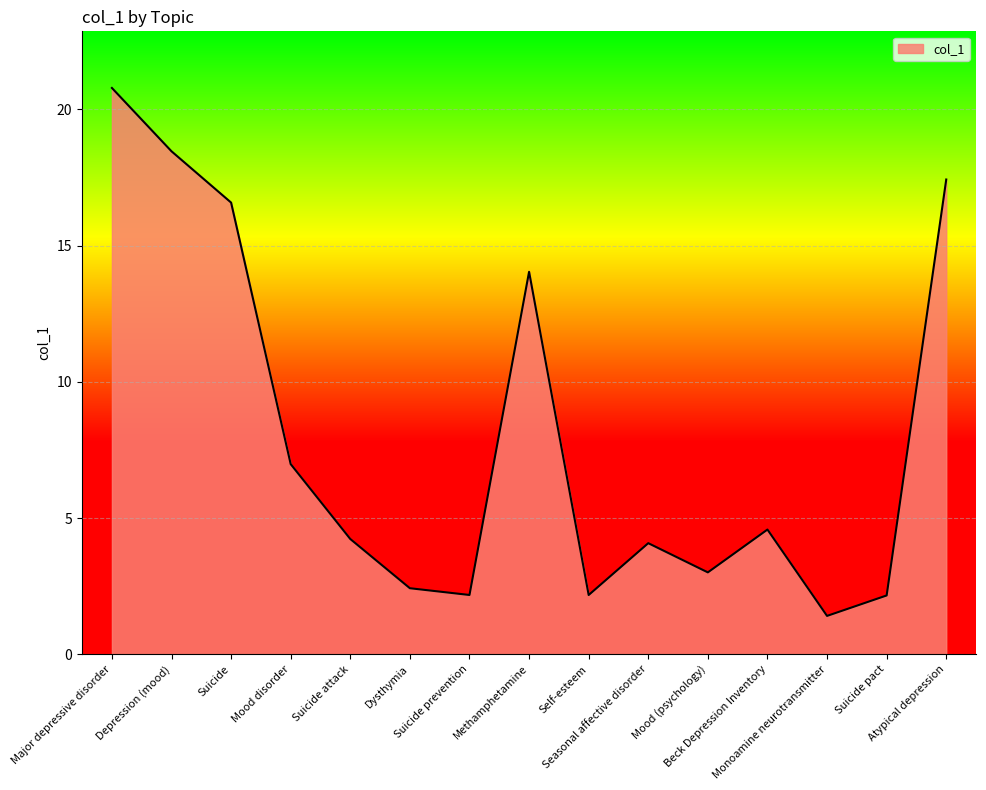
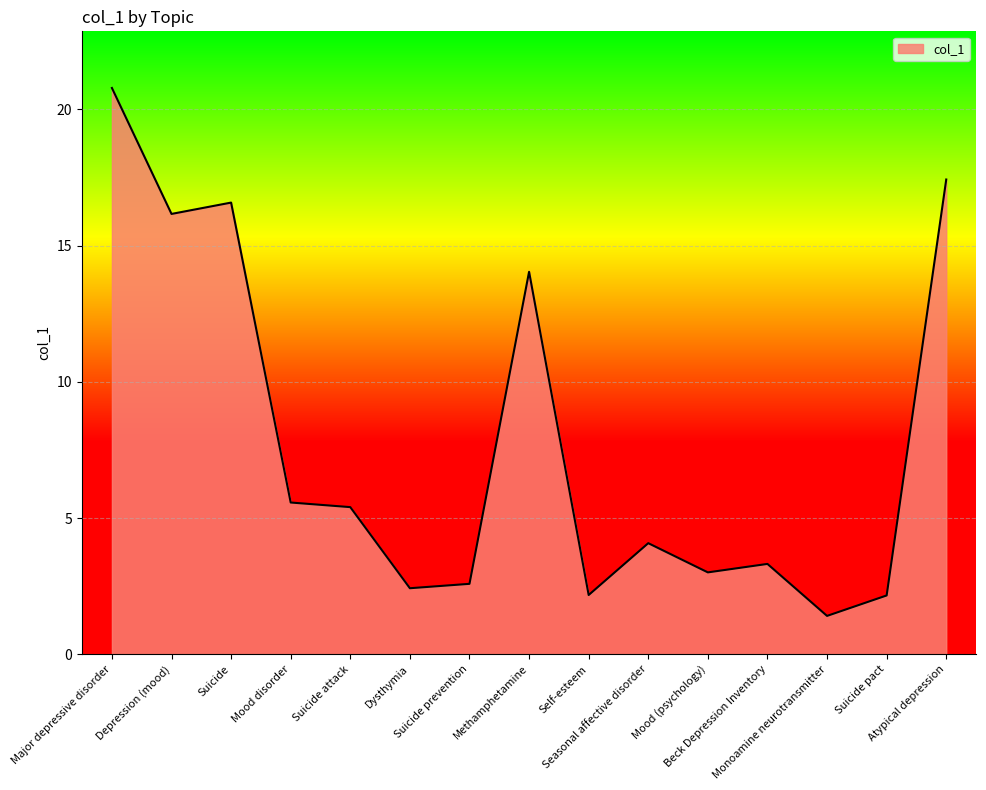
Depression (mood): 18.5 -> 16.2
Mood disorder: 7.0 -> 5.6
Suicide attack: 4.2 -> 5.4
Suicide prevention: 2.2 -> 2.6
Beck Depression Inventory: 4.6 -> 3.3
